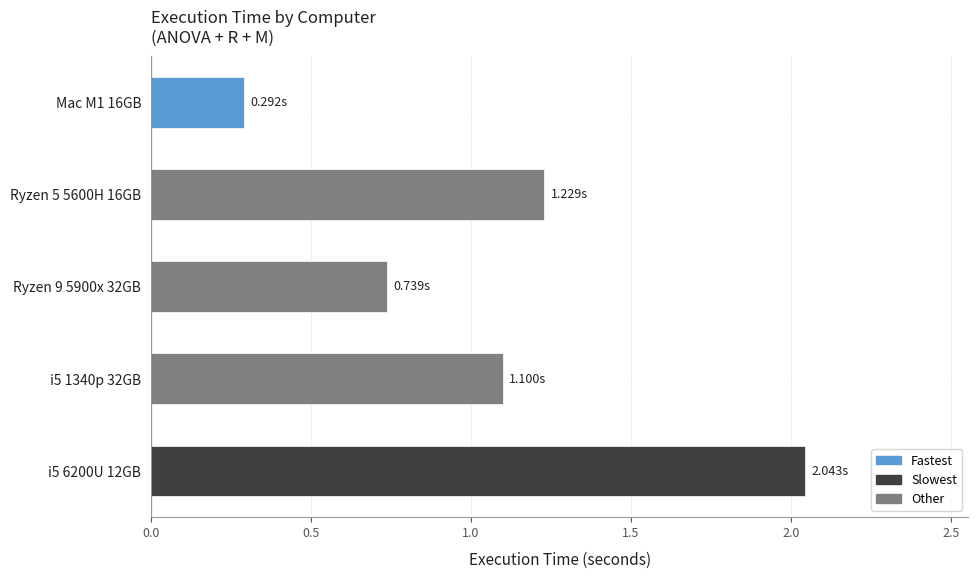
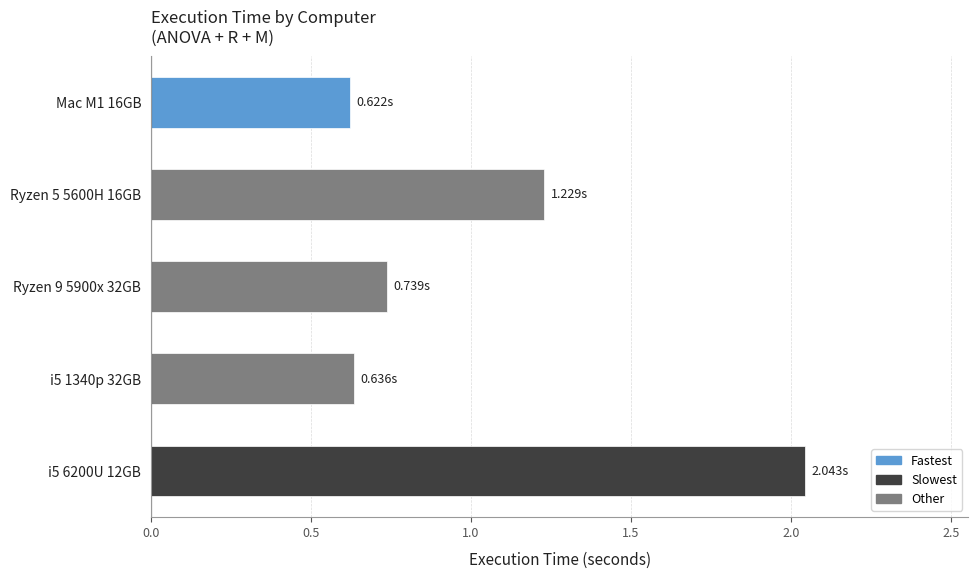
Mac M1 16GB: 0.292s -> 0.622s
i5 1340p 32GB: 1.100s -> 0.636s
